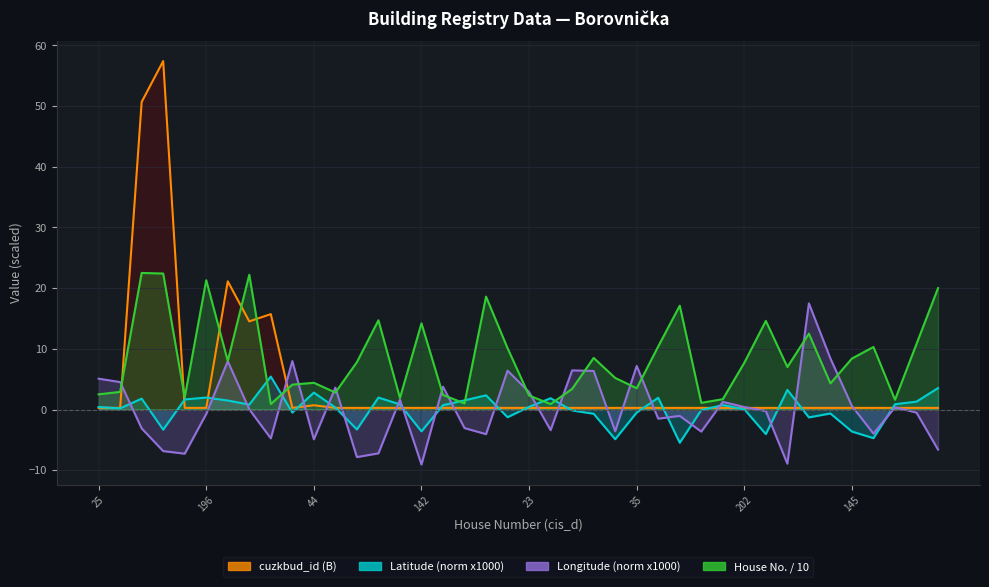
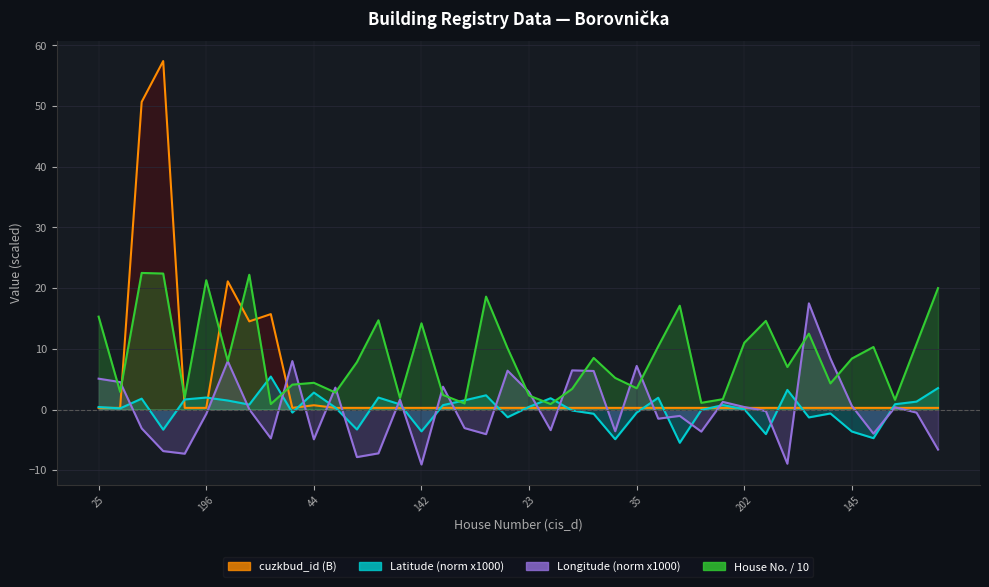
House No. / 10, 25: 3 -> 15
House No. / 10, 202: 8 -> 11
